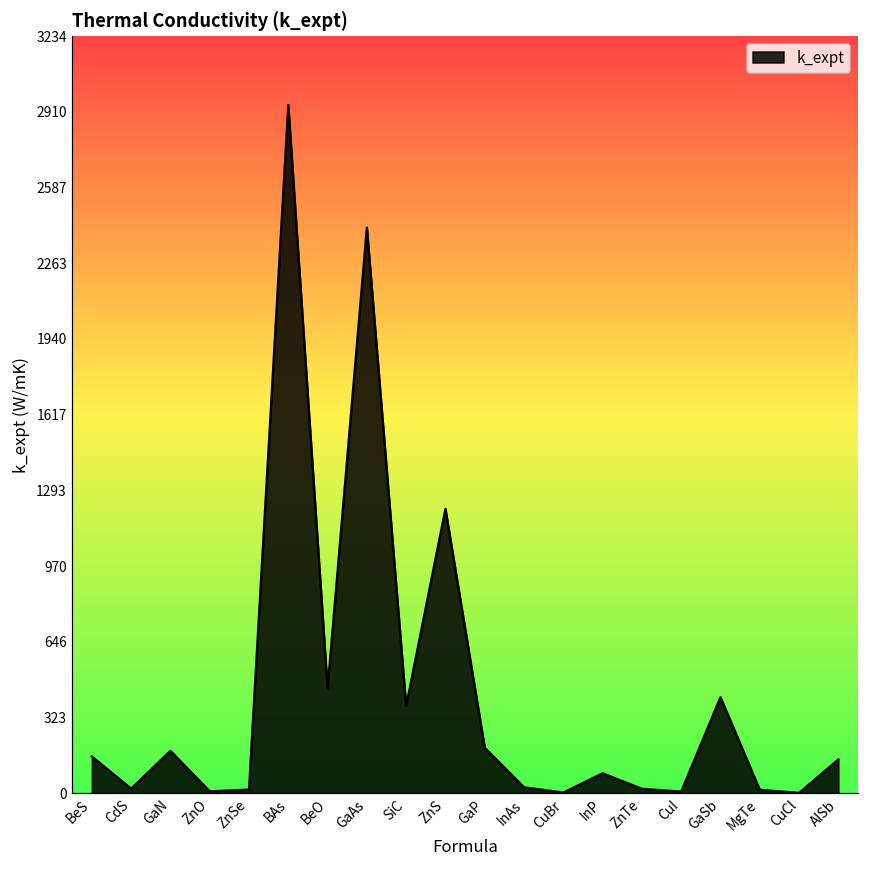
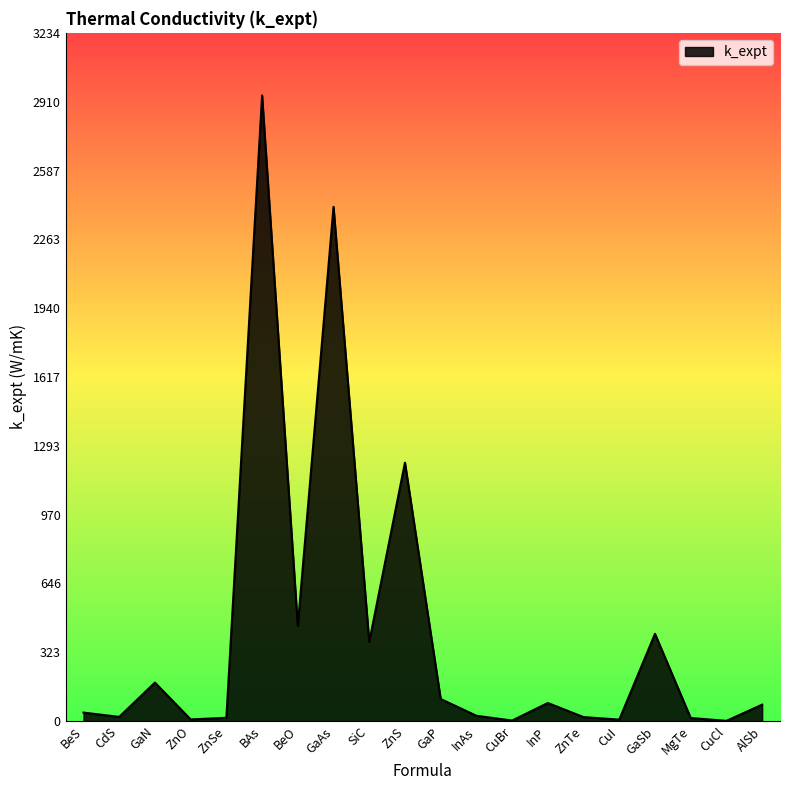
BeS: 160 -> 40
GaP: 190 -> 100
AlSb: 140 -> 80
